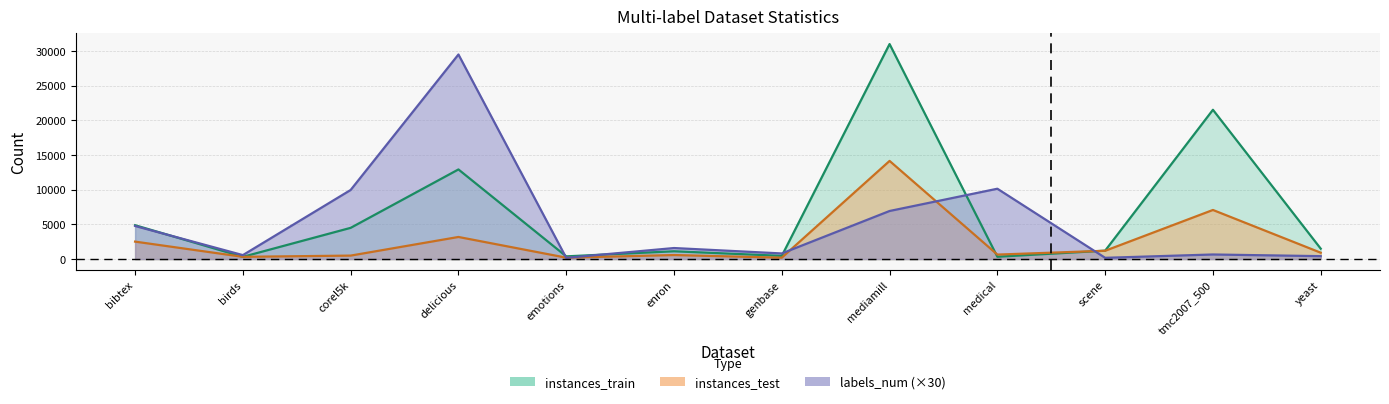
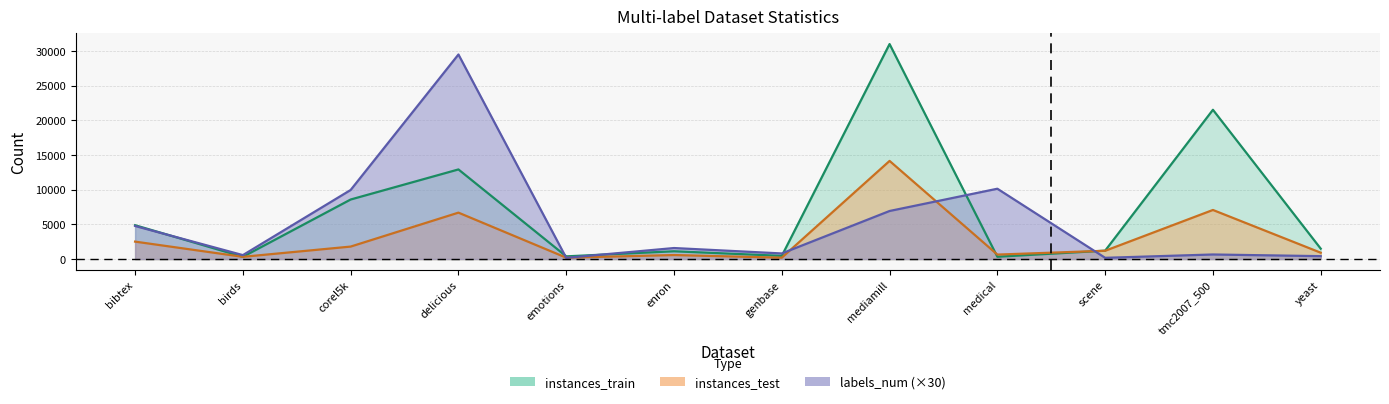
instances_train, corel5k: 5000 -> 9000
instances_test, corel5k: 1000 -> 2000
instances_test, delicious: 3000 -> 7000
